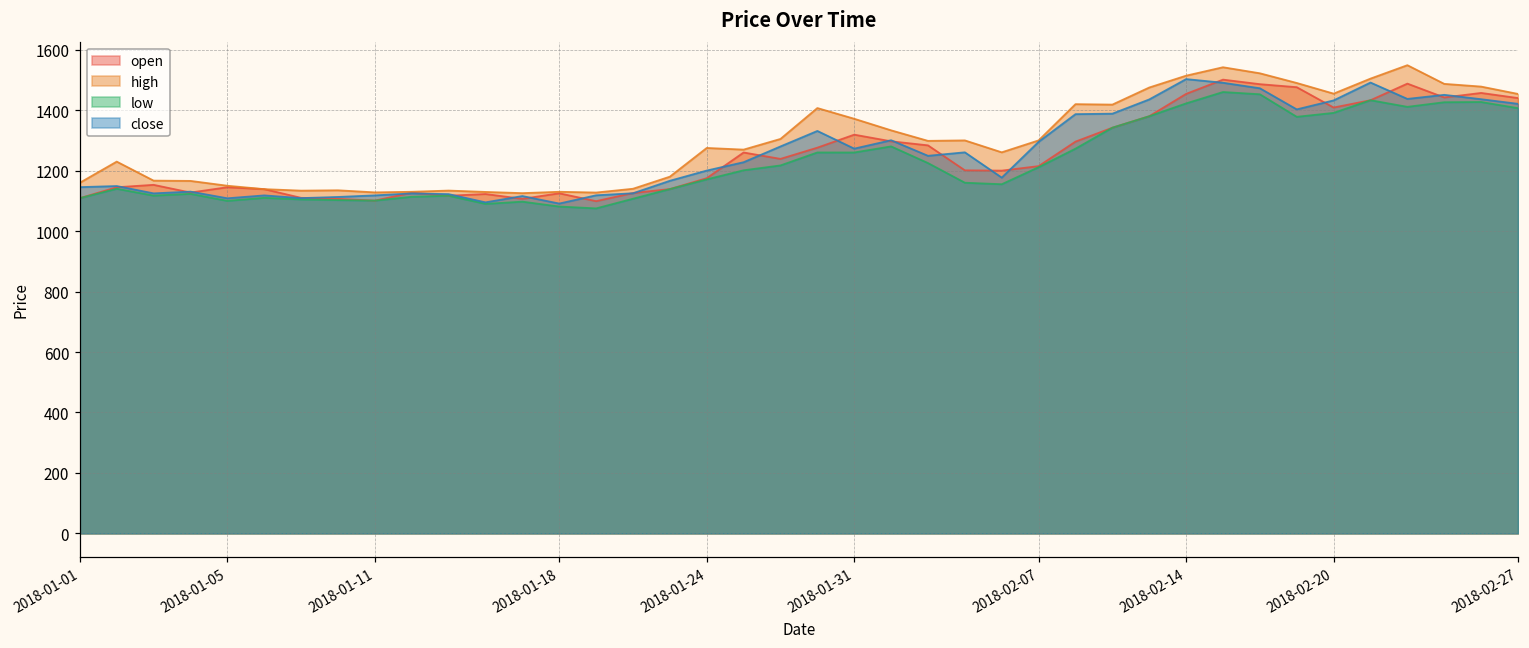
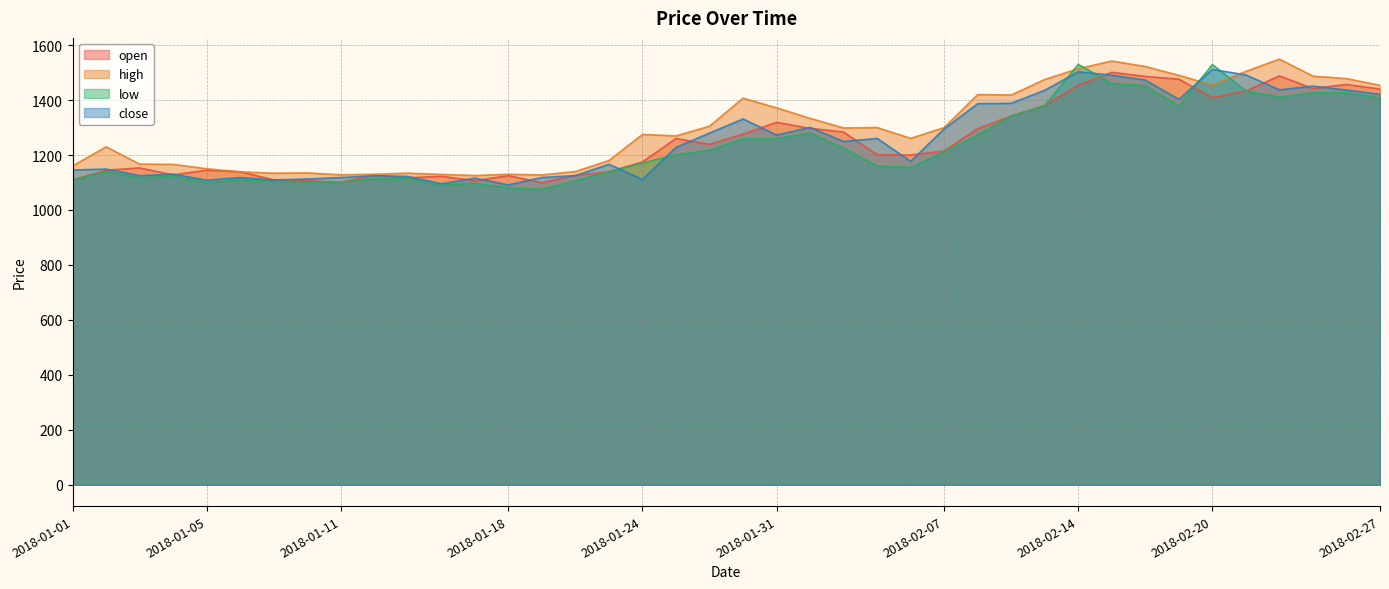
close, 2018-01-24: 1200 -> 1110
low, 2018-02-14: 1420 -> 1530
low, 2018-02-20: 1390 -> 1530
close, 2018-02-20: 1430 -> 1510
